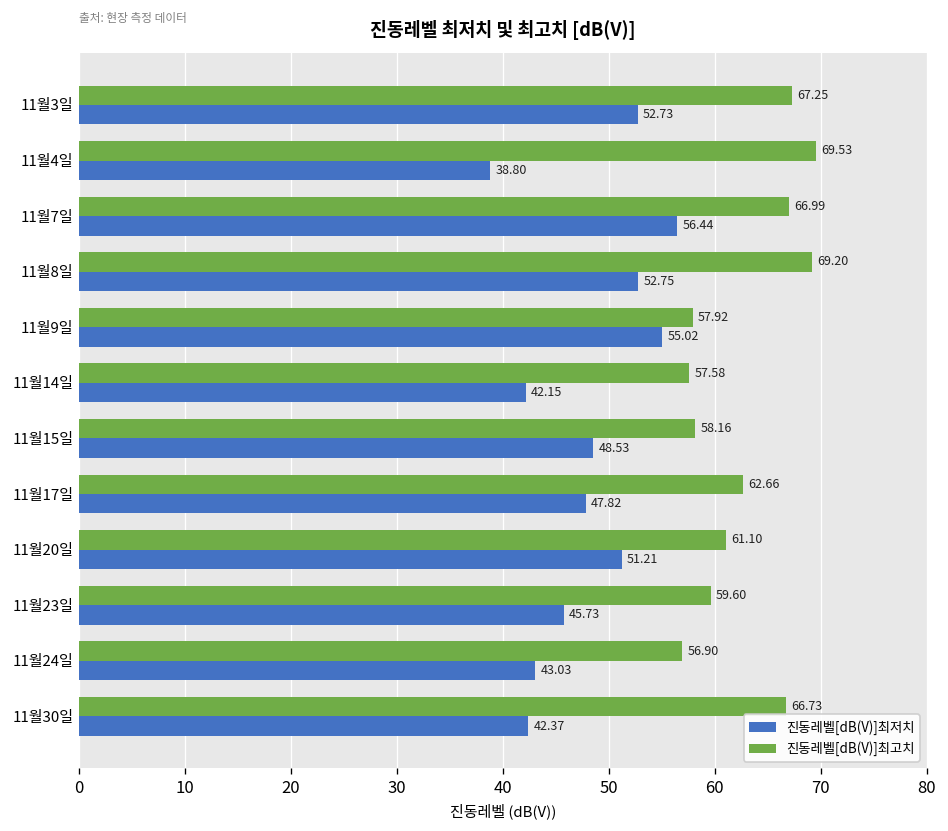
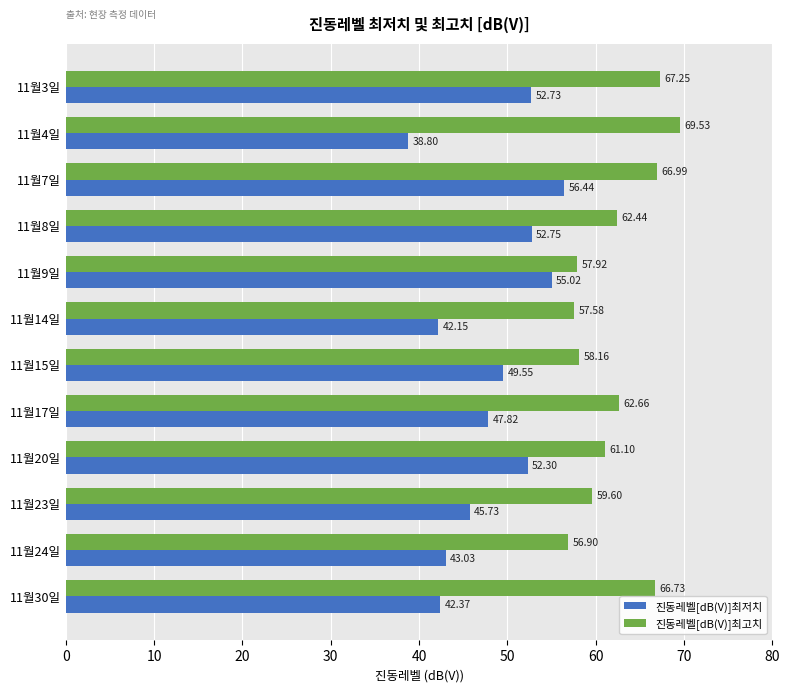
진동레벨[dB(V)]최고치, 11월8일: 69.20 -> 62.44
진동레벨[dB(V)]최저치, 11월15일: 48.53 -> 49.55
진동레벨[dB(V)]최저치, 11월20일: 51.21 -> 52.30
